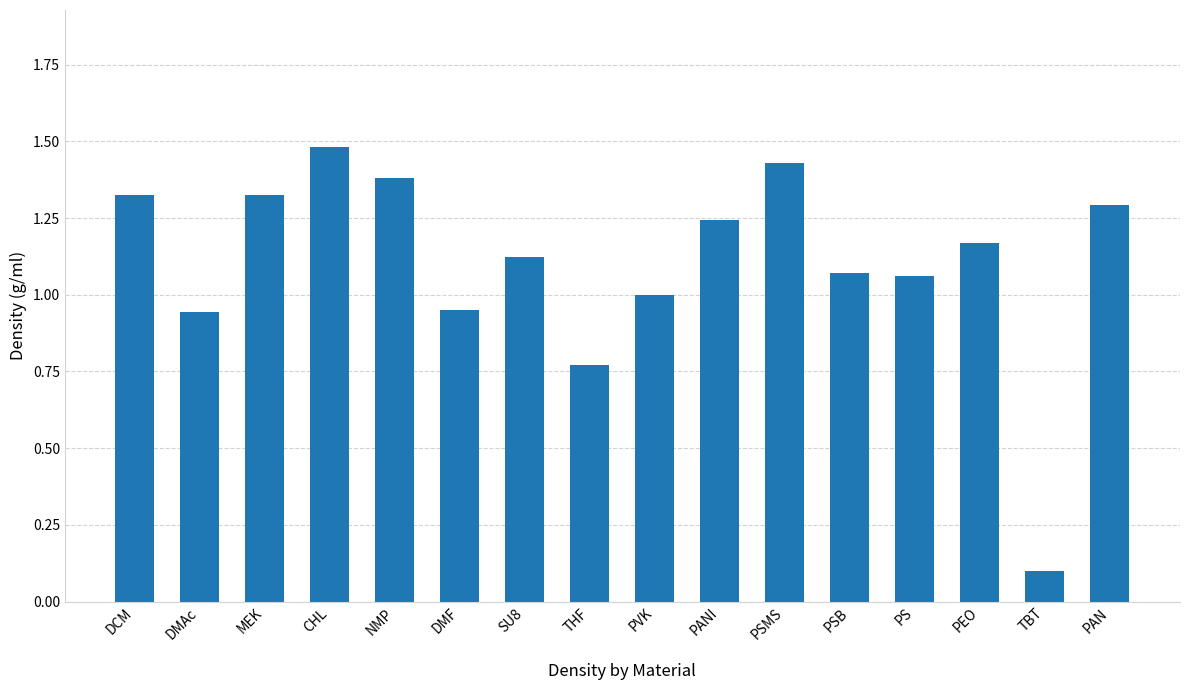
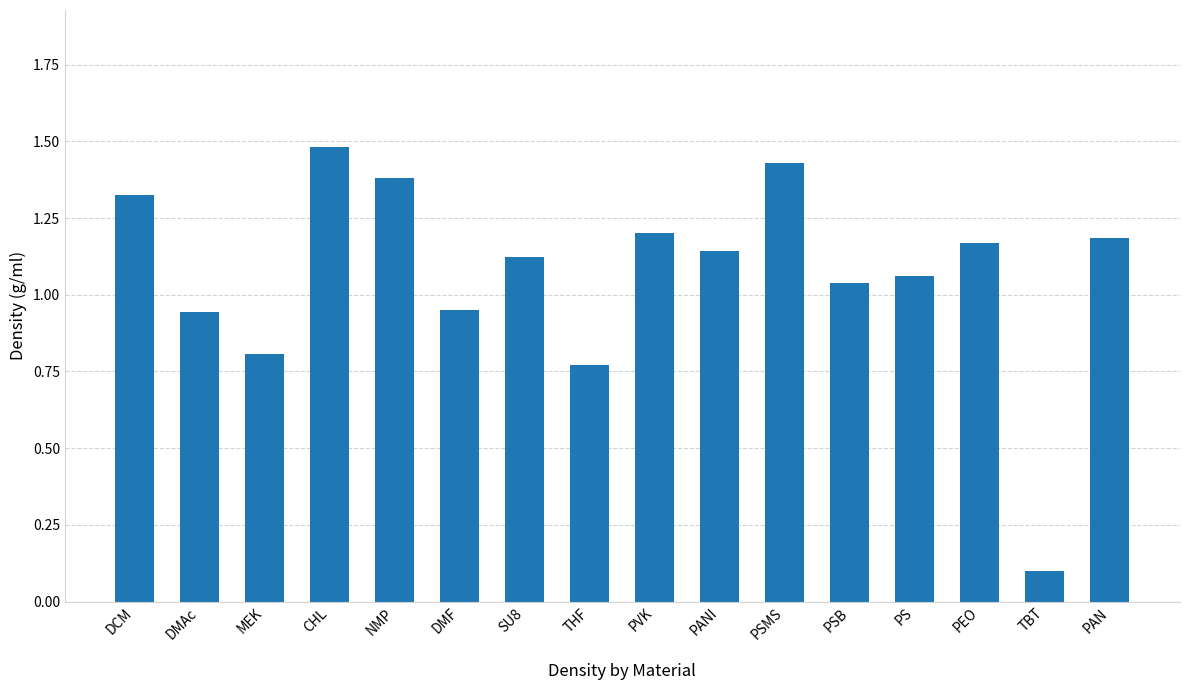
MEK: 1.32 -> 0.81
PVK: 1.0 -> 1.2
PANI: 1.25 -> 1.14
PSB: 1.07 -> 1.04
PAN: 1.29 -> 1.18
